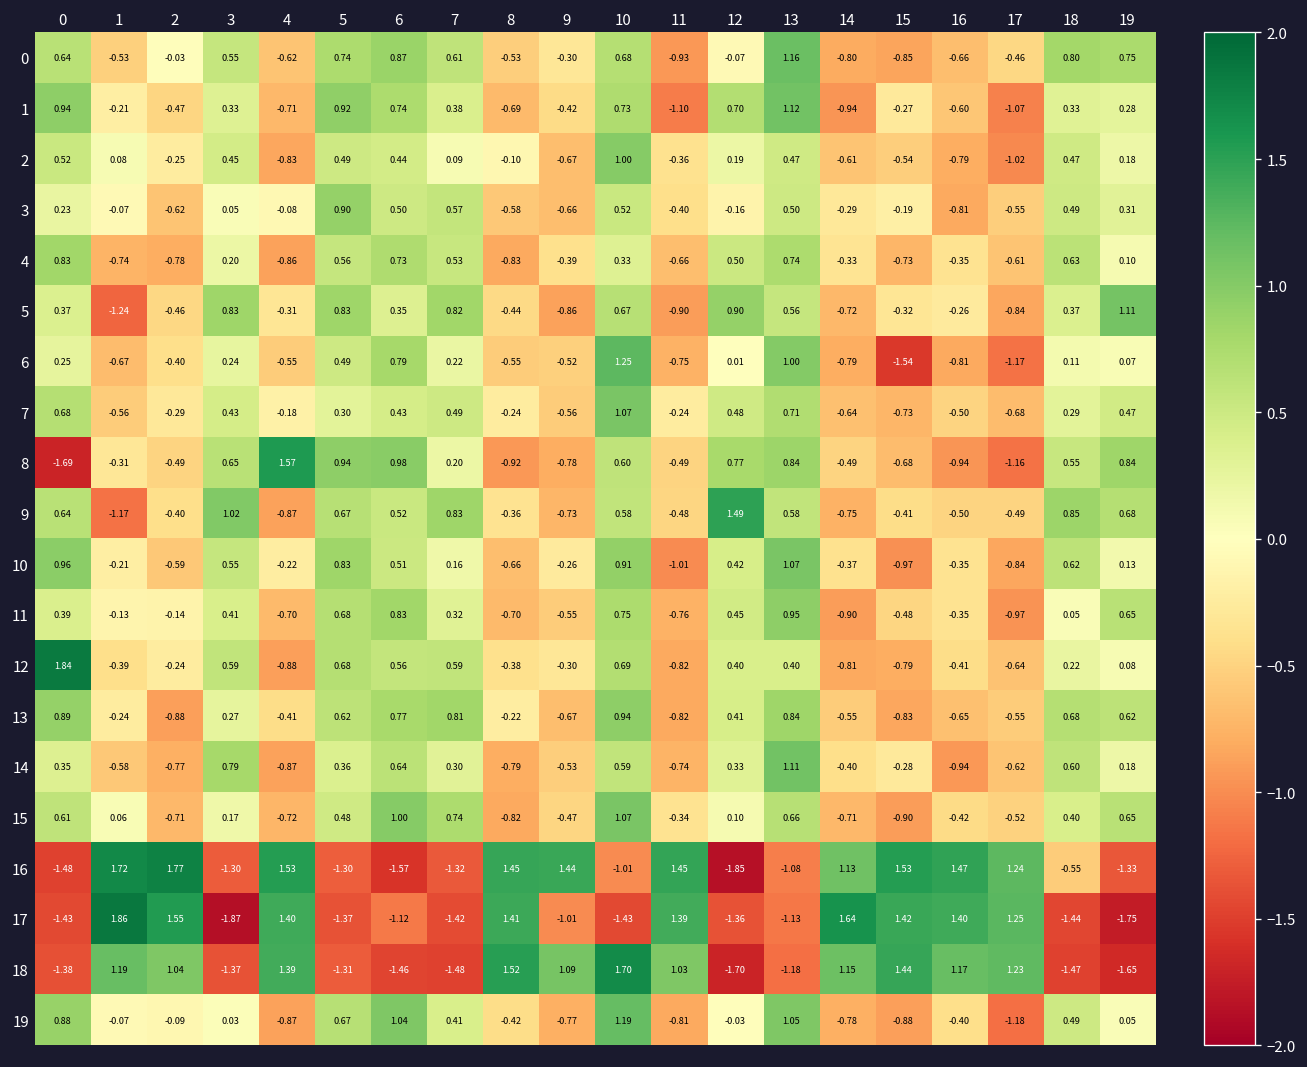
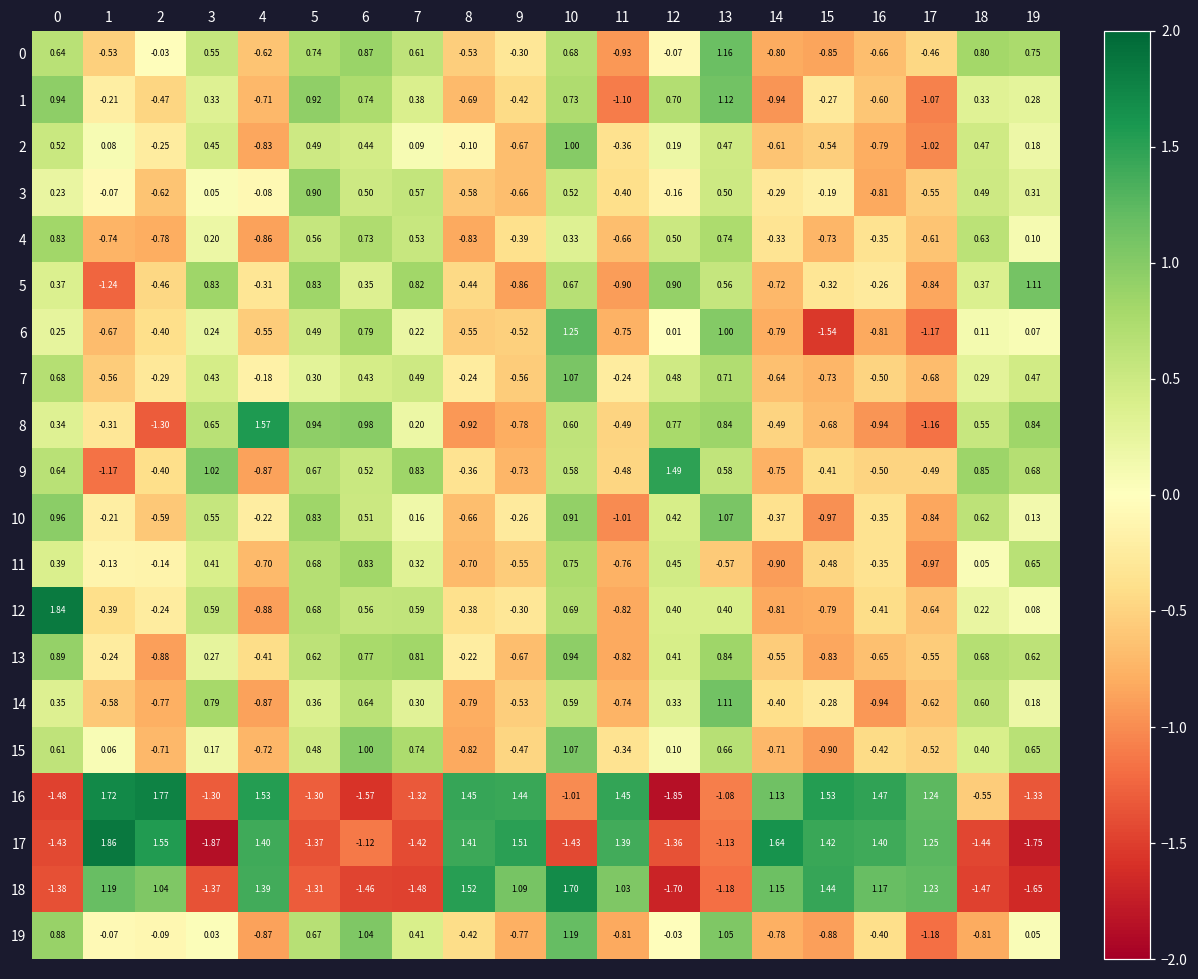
8, 0: -1.69 -> 0.34
8, 2: -0.49 -> -1.30
11, 13: 0.95 -> -0.57
17, 9: -1.01 -> 1.51
19, 18: 0.49 -> -0.81
